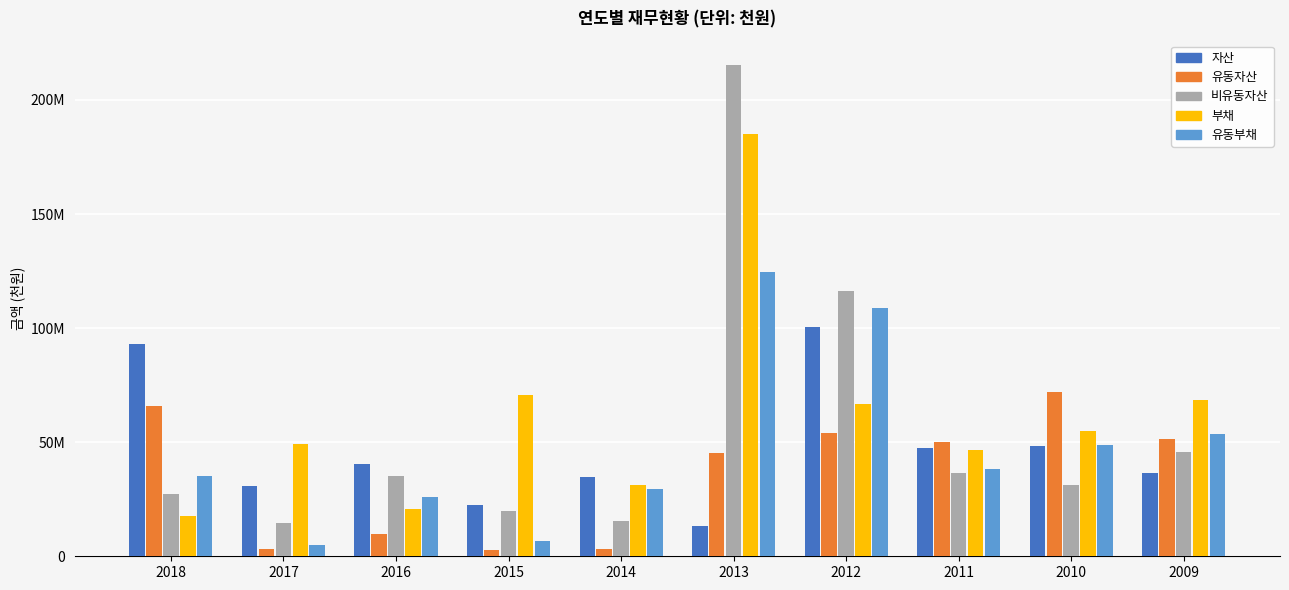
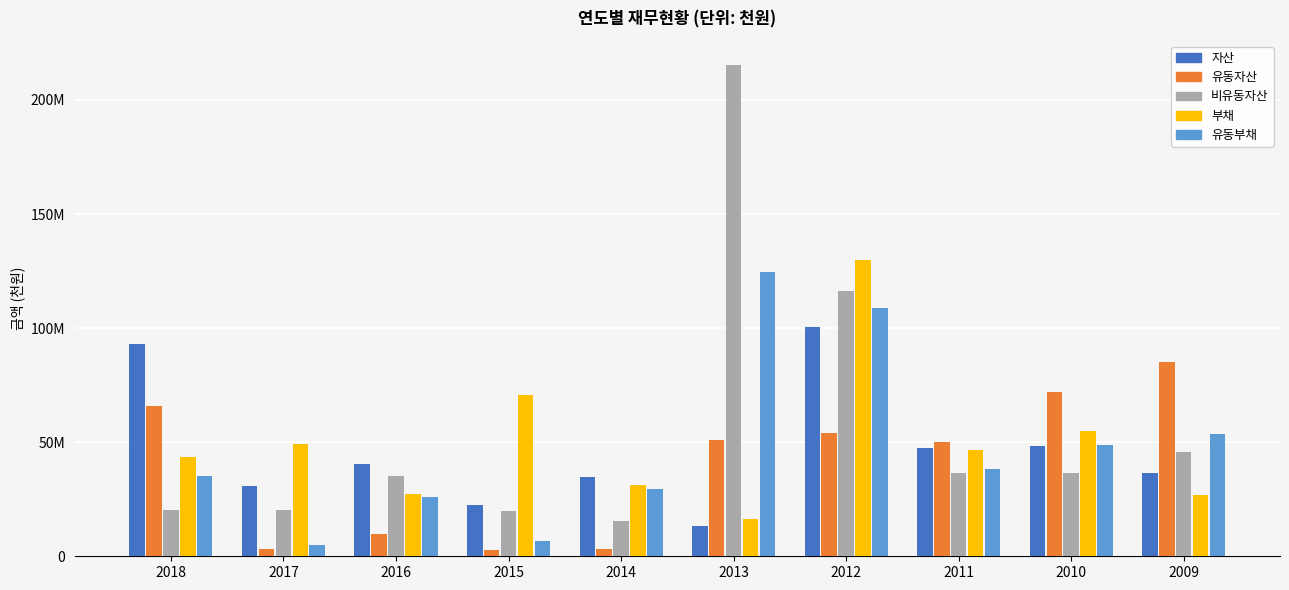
비유동자산, 2018: 27000000 -> 20000000
부채, 2018: 18000000 -> 44000000
비유동자산, 2017: 15000000 -> 20000000
부채, 2016: 21000000 -> 27000000
유동자산, 2013: 45000000 -> 51000000
부채, 2013: 185000000 -> 16000000
부채, 2012: 67000000 -> 130000000
비유동자산, 2010: 31000000 -> 37000000
유동자산, 2009: 51000000 -> 85000000
부채, 2009: 69000000 -> 27000000
